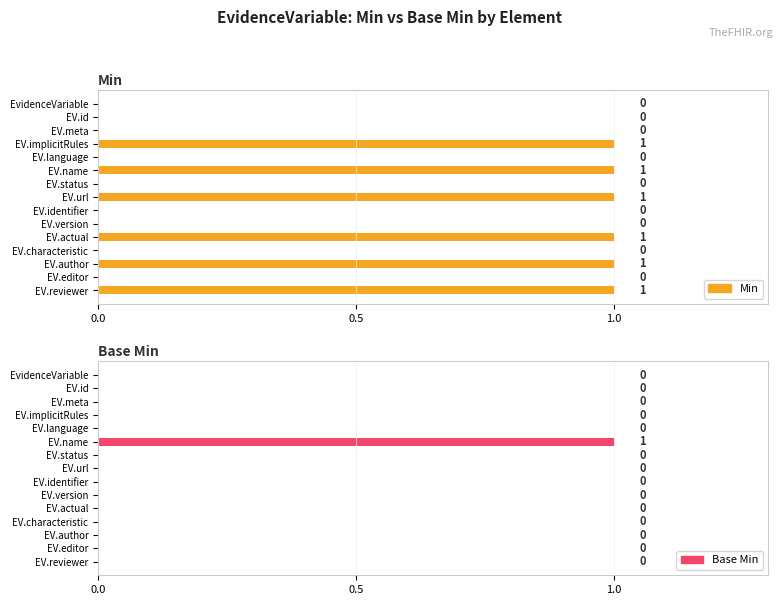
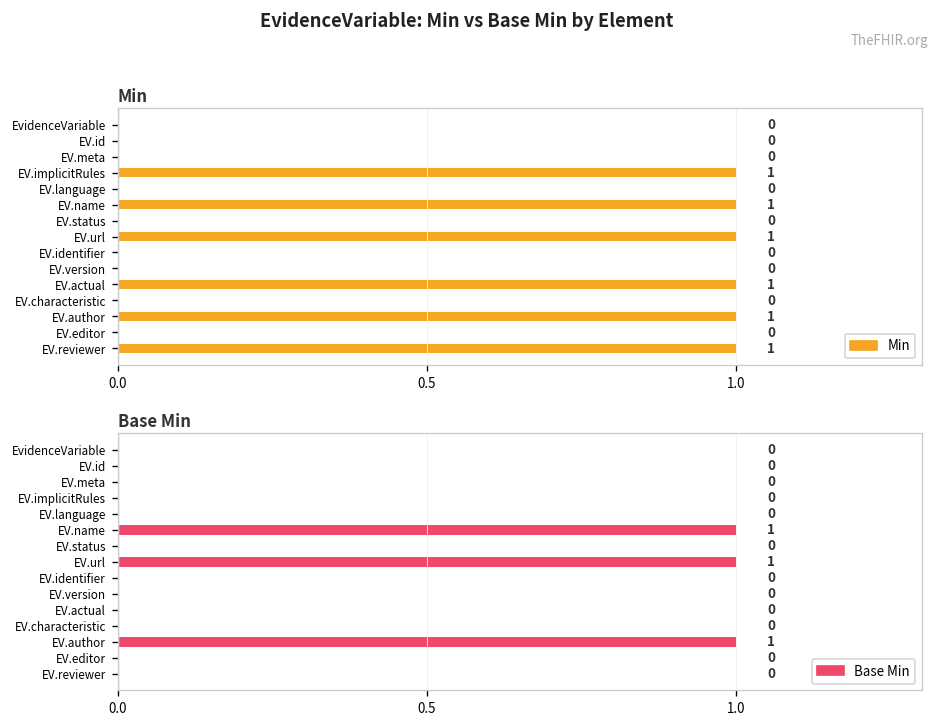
Base Min, EV.url: 0 -> 1
Base Min, EV.author: 0 -> 1
